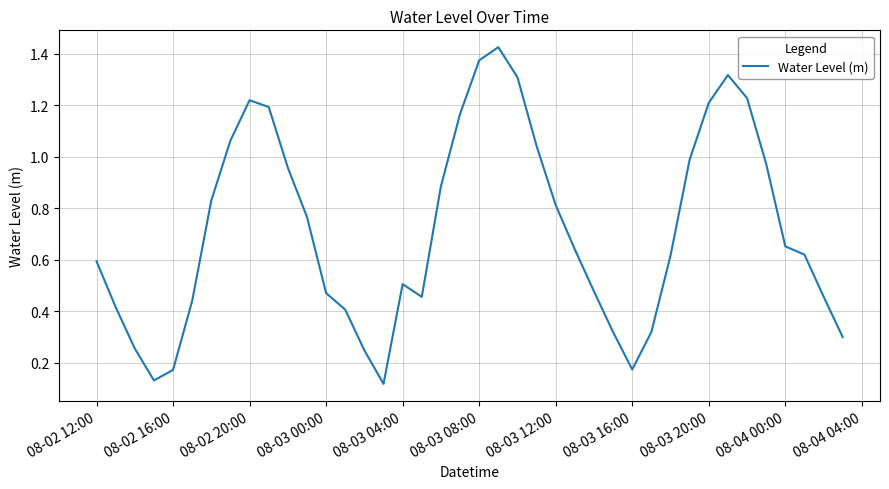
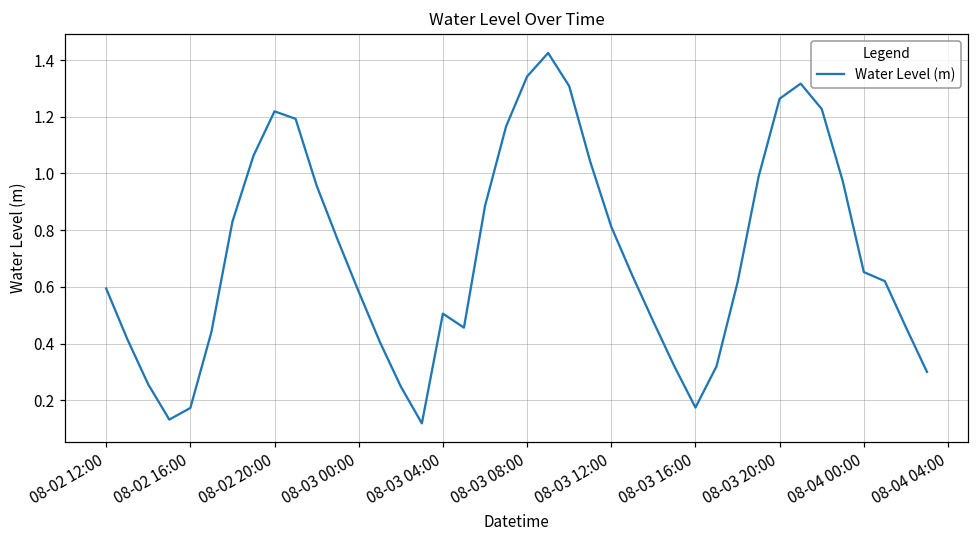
08-03 00:00: 0.47 -> 0.58
08-03 08:00: 1.37 -> 1.34
08-03 20:00: 1.21 -> 1.26
